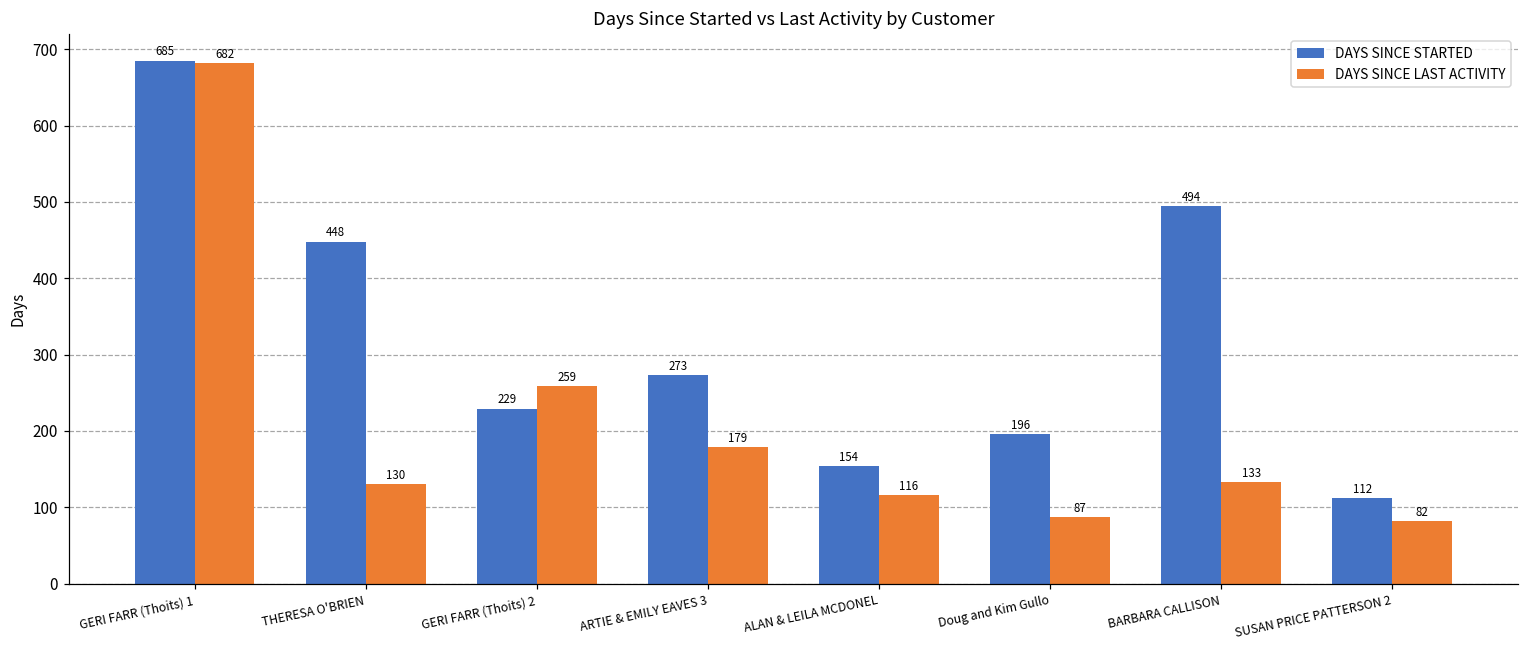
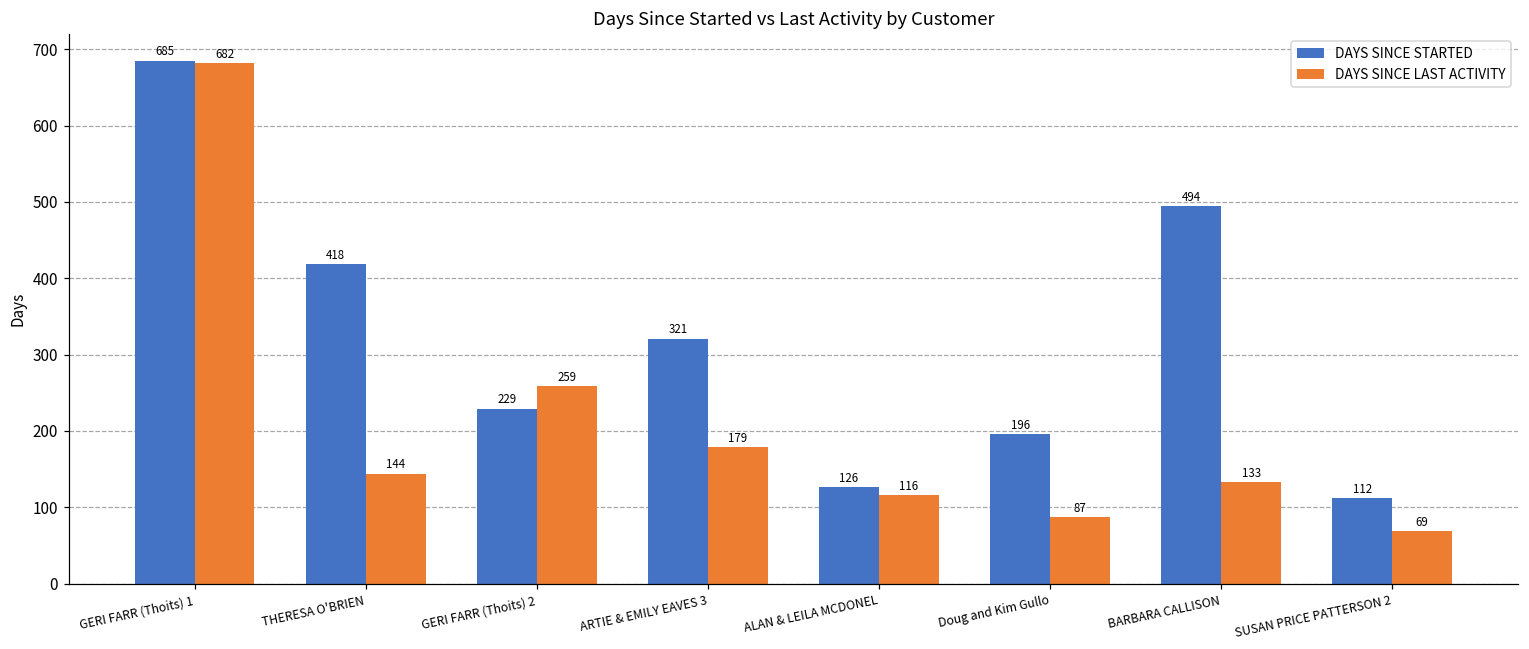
DAYS SINCE STARTED, THERESA O'BRIEN: 448 -> 418
DAYS SINCE LAST ACTIVITY, THERESA O'BRIEN: 130 -> 144
DAYS SINCE STARTED, ARTIE & EMILY EAVES 3: 273 -> 321
DAYS SINCE STARTED, ALAN & LEILA MCDONEL: 154 -> 126
DAYS SINCE LAST ACTIVITY, SUSAN PRICE PATTERSON 2: 82 -> 69
